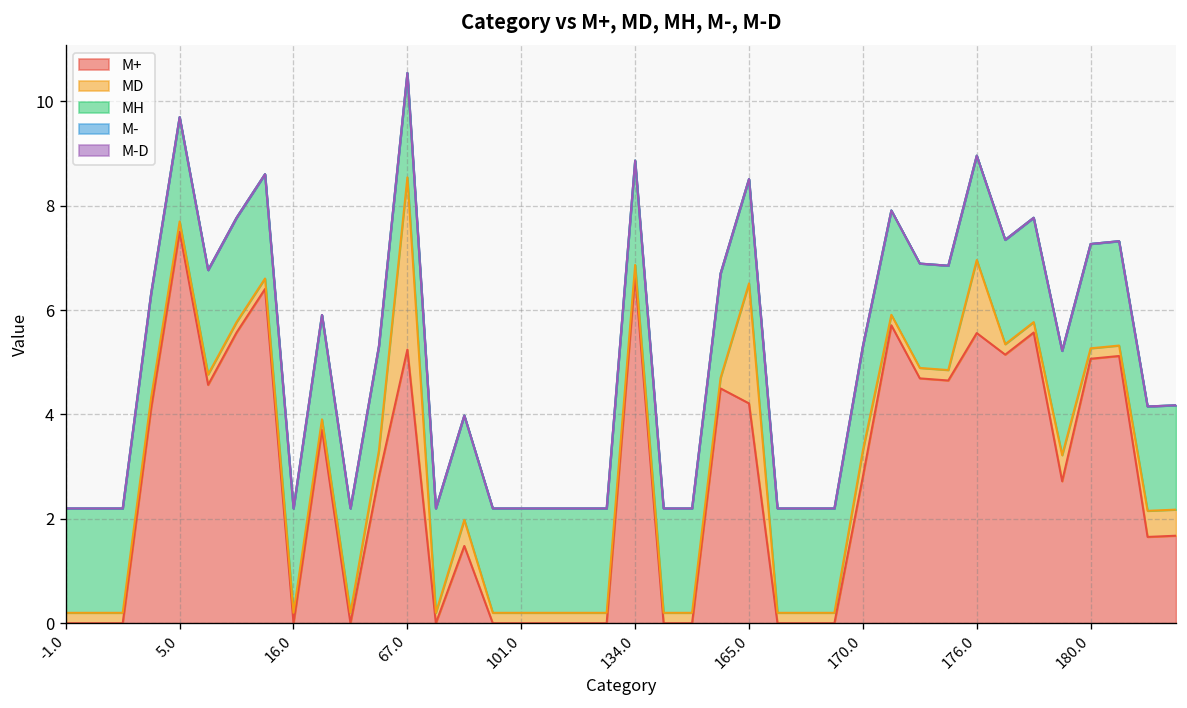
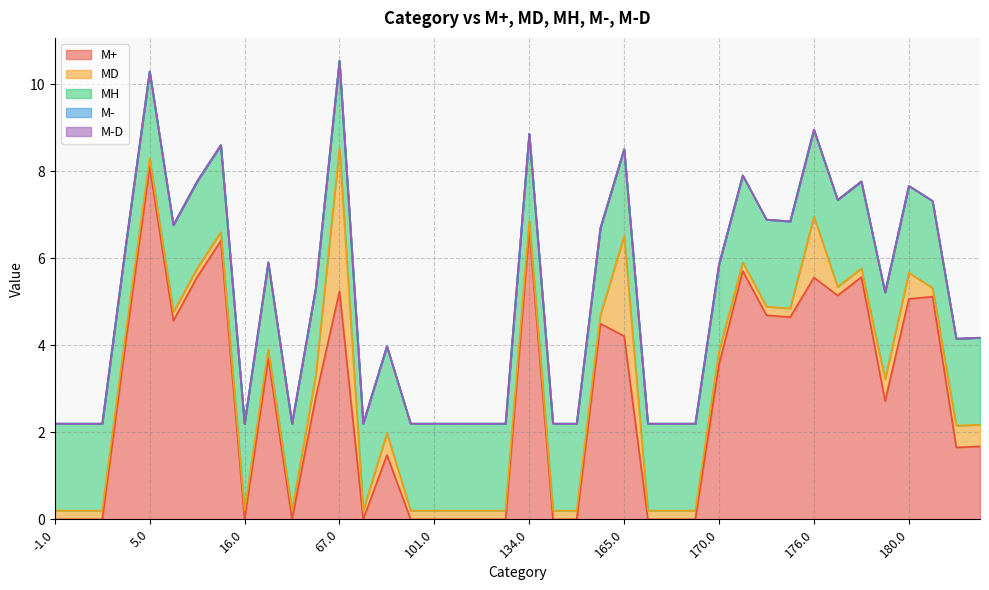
M+, 5.0: 7.5 -> 8.1
M+, 170.0: 2.8 -> 3.6
MD, 170.0: 0.5 -> 0.3
MD, 180.0: 0.2 -> 0.6
